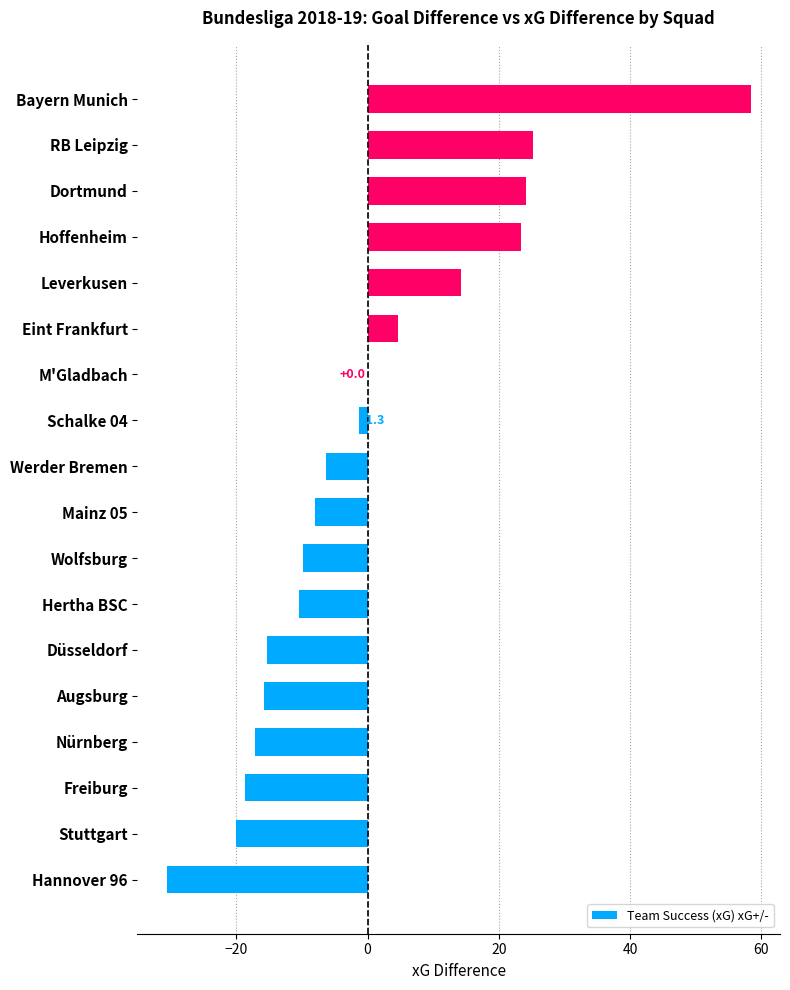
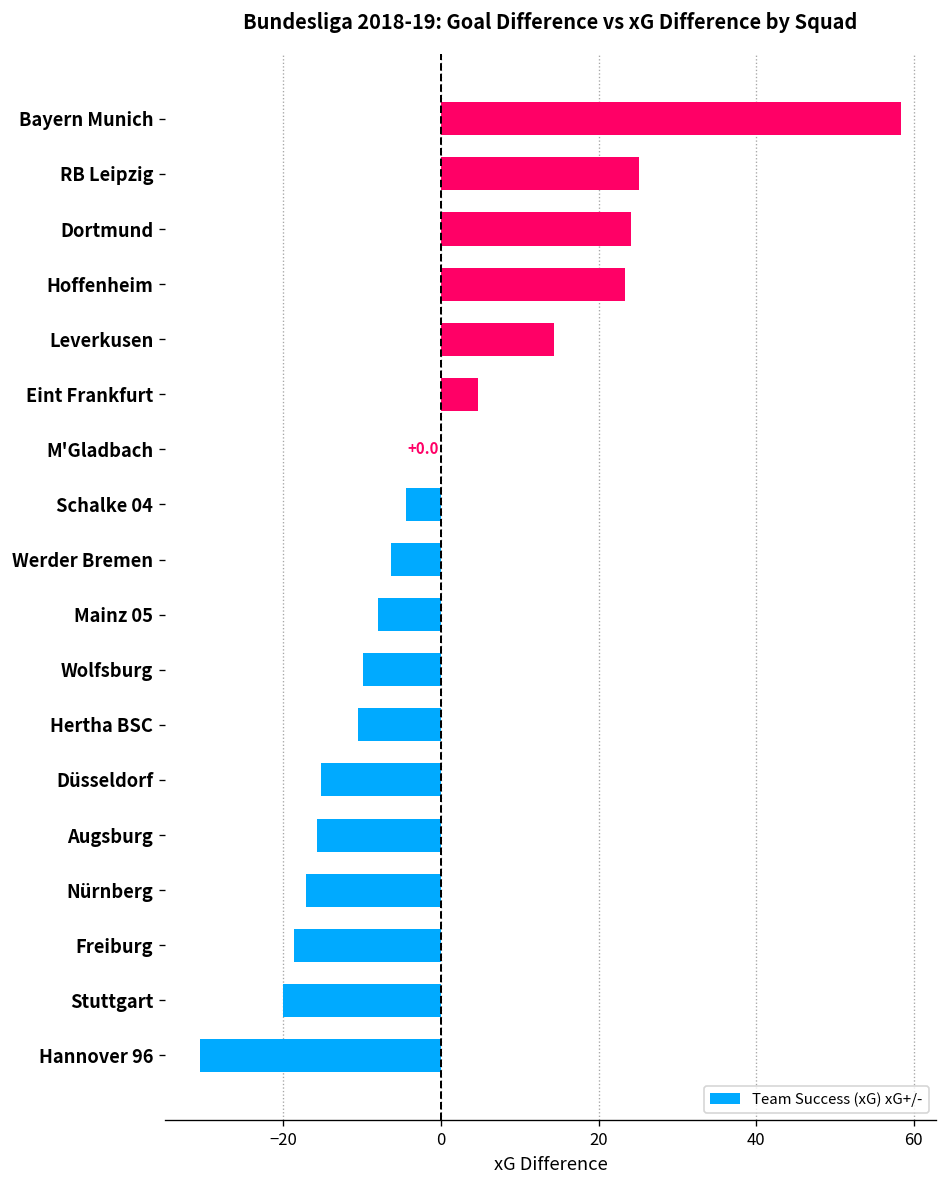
Schalke 04: -1 -> -5
